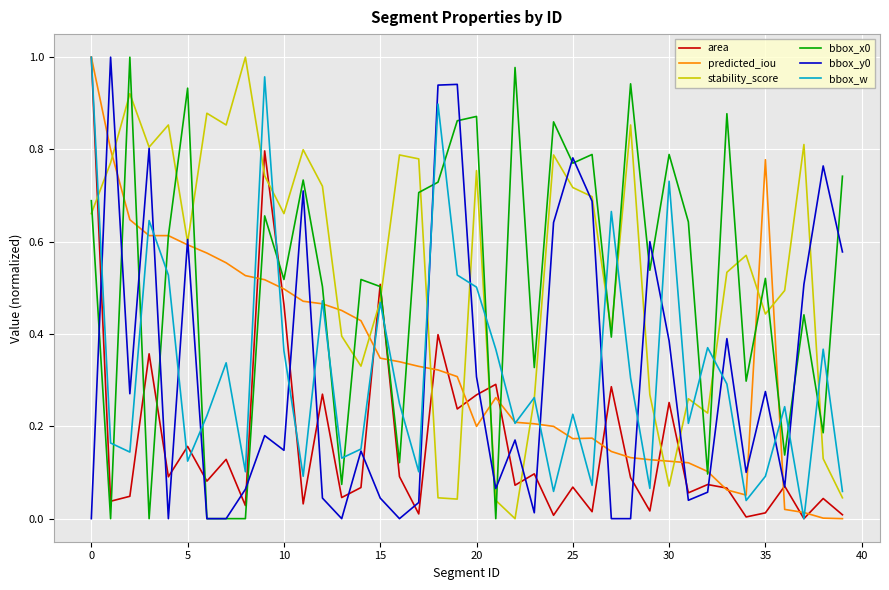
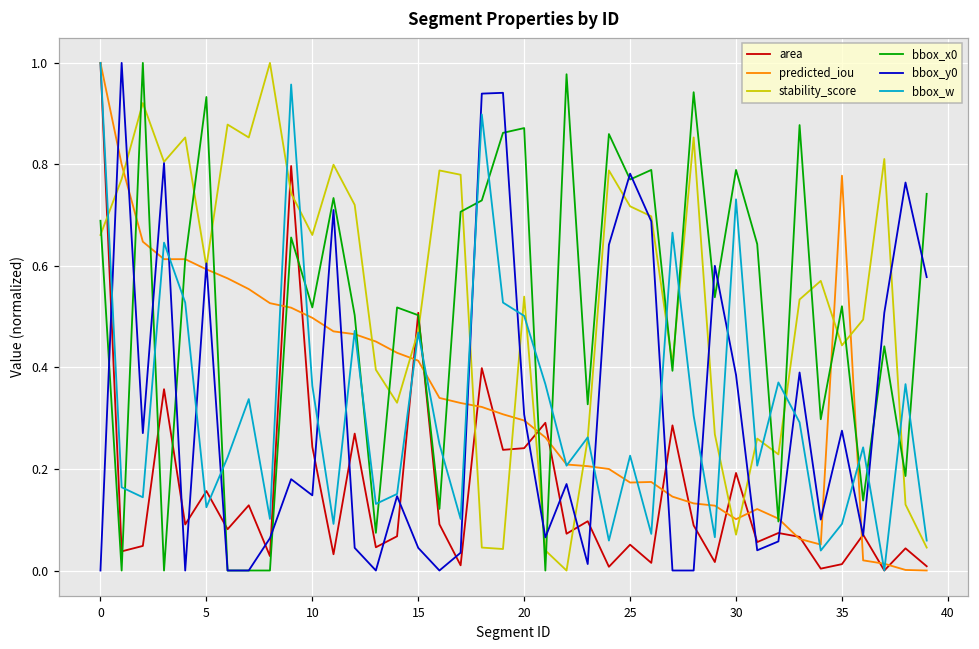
area, 10: 0.46 -> 0.24
predicted_iou, 15: 0.35 -> 0.41
area, 20: 0.27 -> 0.24
predicted_iou, 20: 0.20 -> 0.30
stability_score, 20: 0.75 -> 0.54
area, 25: 0.07 -> 0.05
area, 30: 0.25 -> 0.19
predicted_iou, 30: 0.12 -> 0.10
